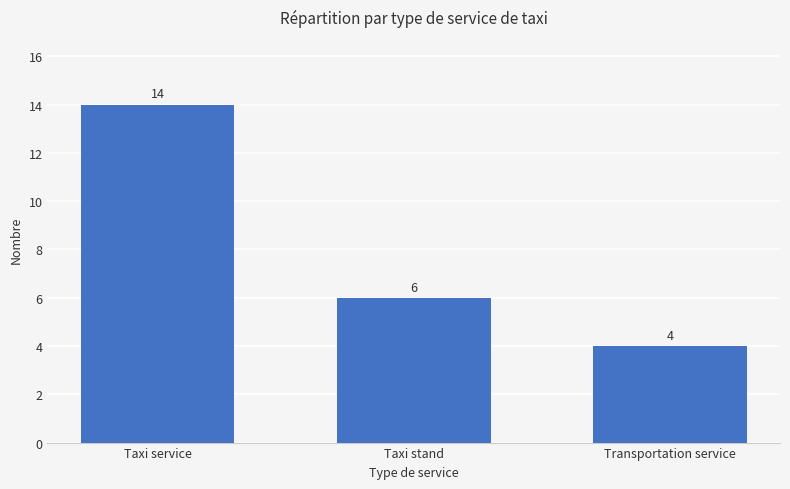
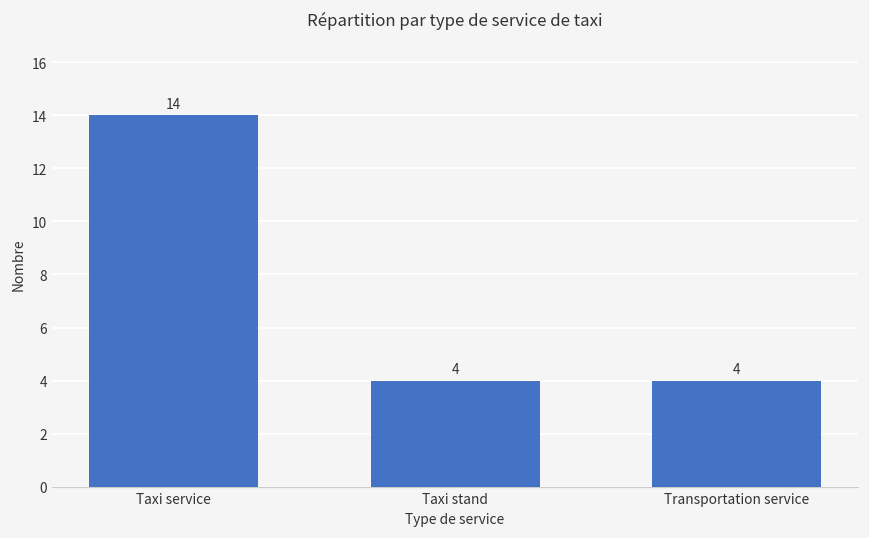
Taxi stand: 6 -> 4
